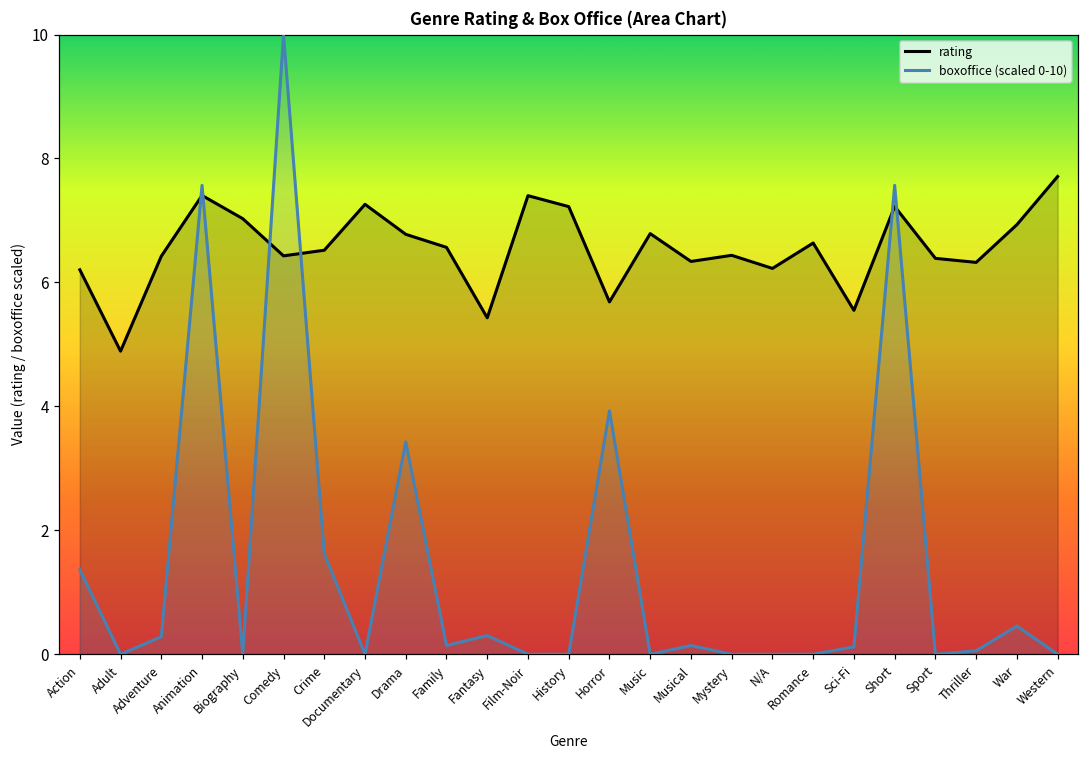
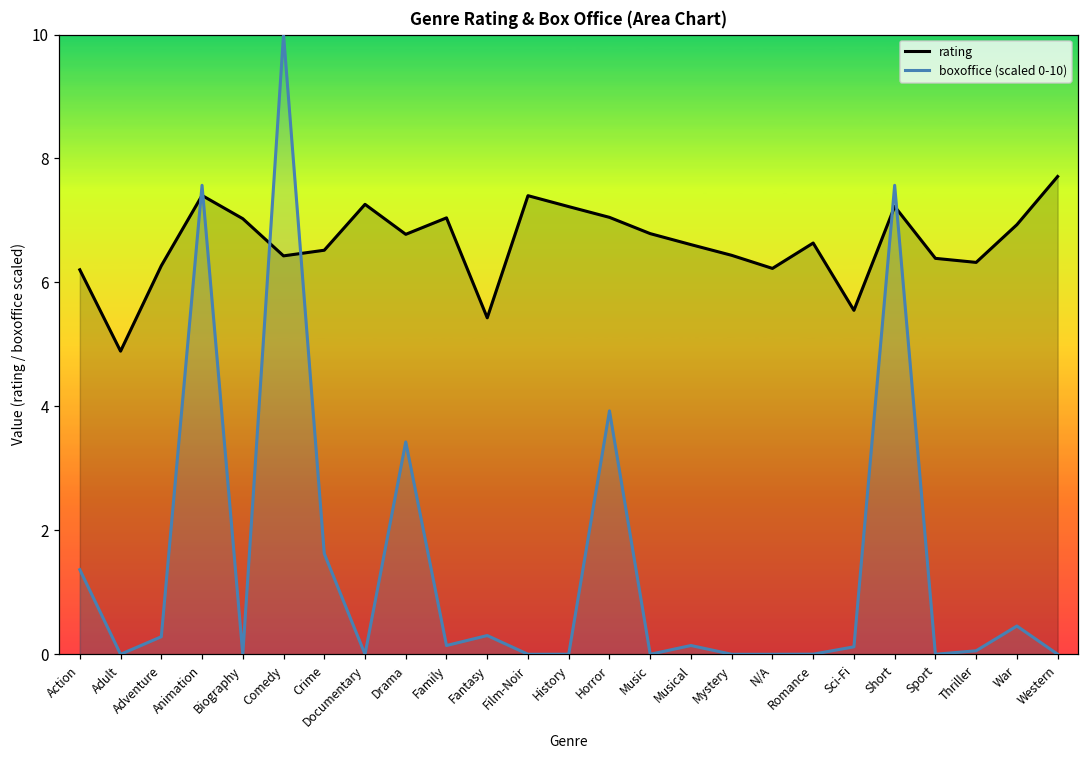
rating, Adventure: 6.4 -> 6.3
rating, Family: 6.6 -> 7.0
rating, Horror: 5.7 -> 7.1
rating, Musical: 6.3 -> 6.6
